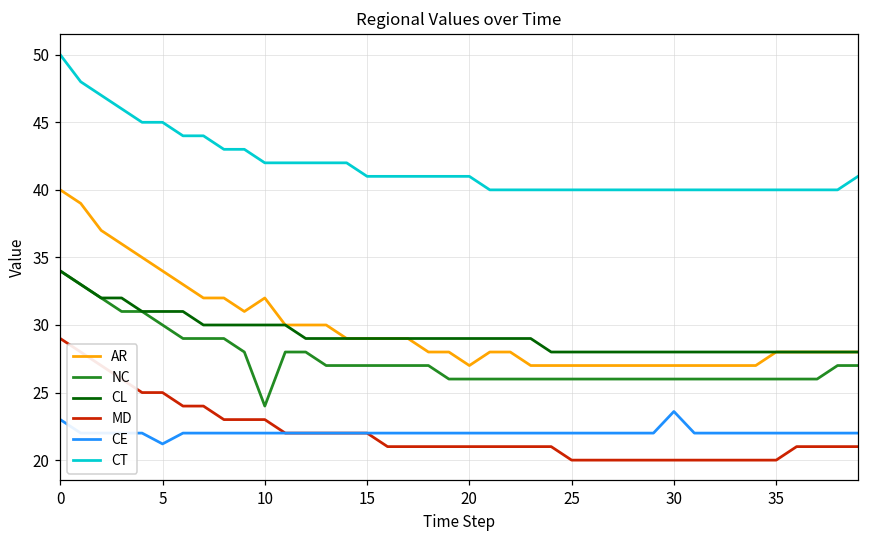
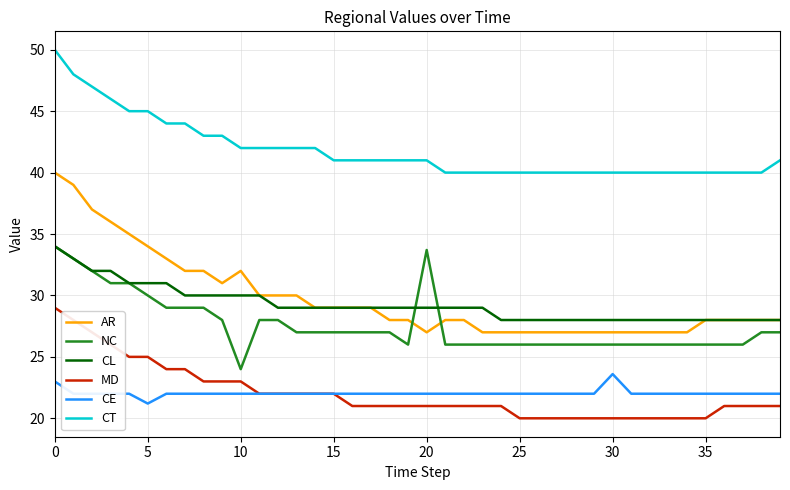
NC, 20: 26.0 -> 33.7
